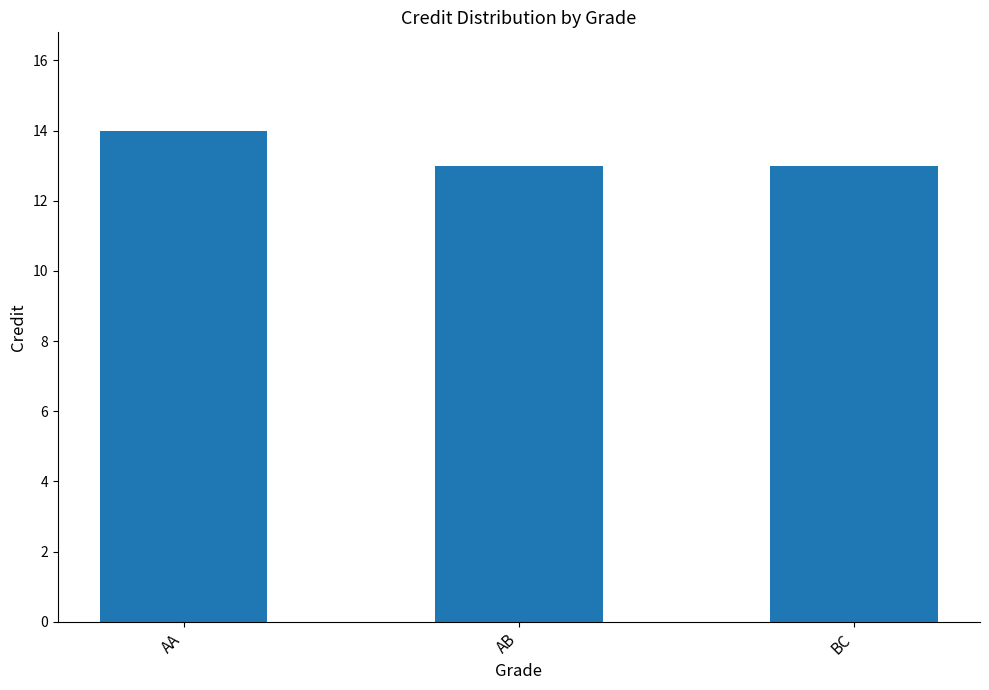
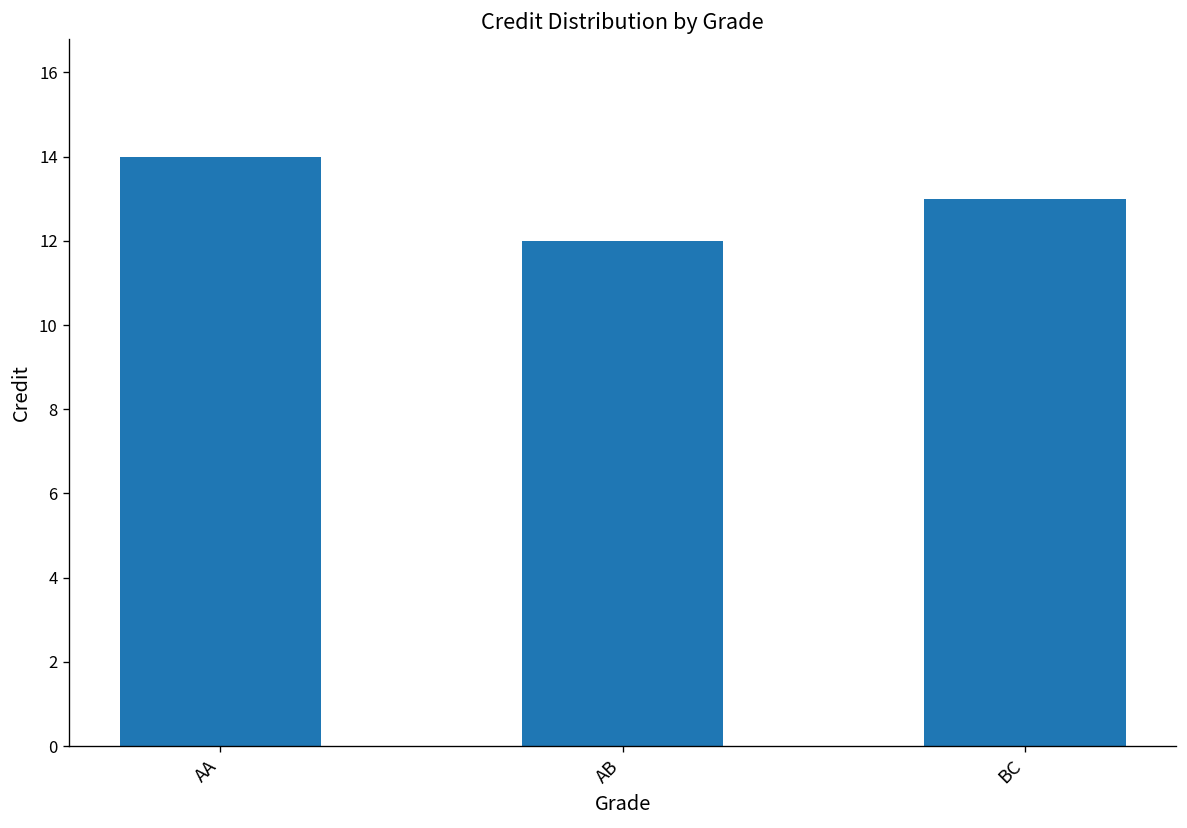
AB: 13 -> 12
